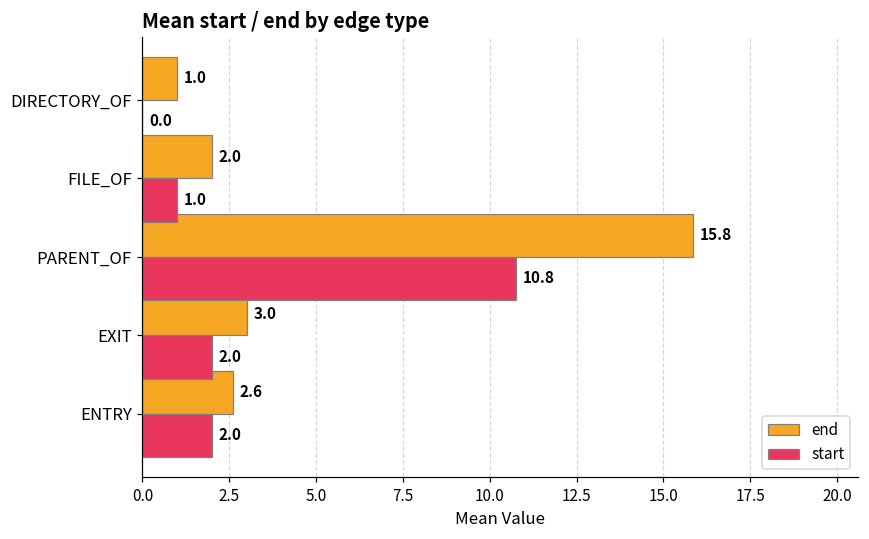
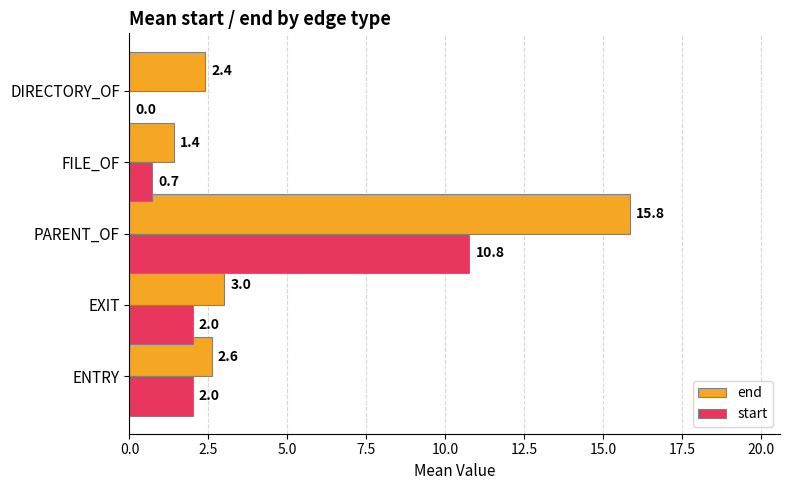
end, DIRECTORY_OF: 1.0 -> 2.4
end, FILE_OF: 2.0 -> 1.4
start, FILE_OF: 1.0 -> 0.7
